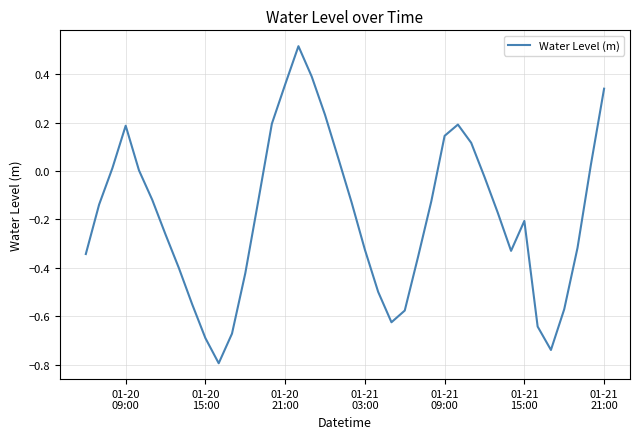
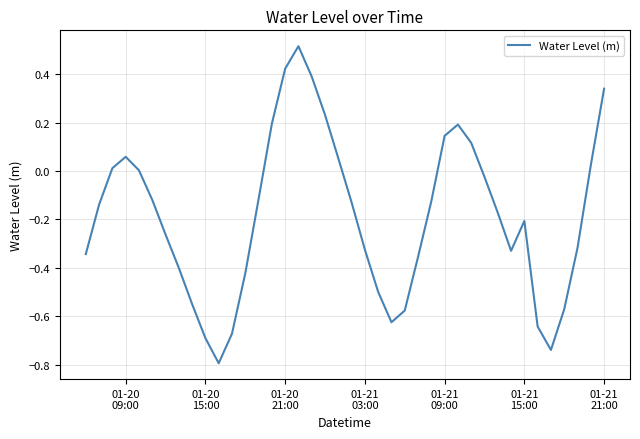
01-20 09:00: 0.19 -> 0.06
01-20 21:00: 0.36 -> 0.42
